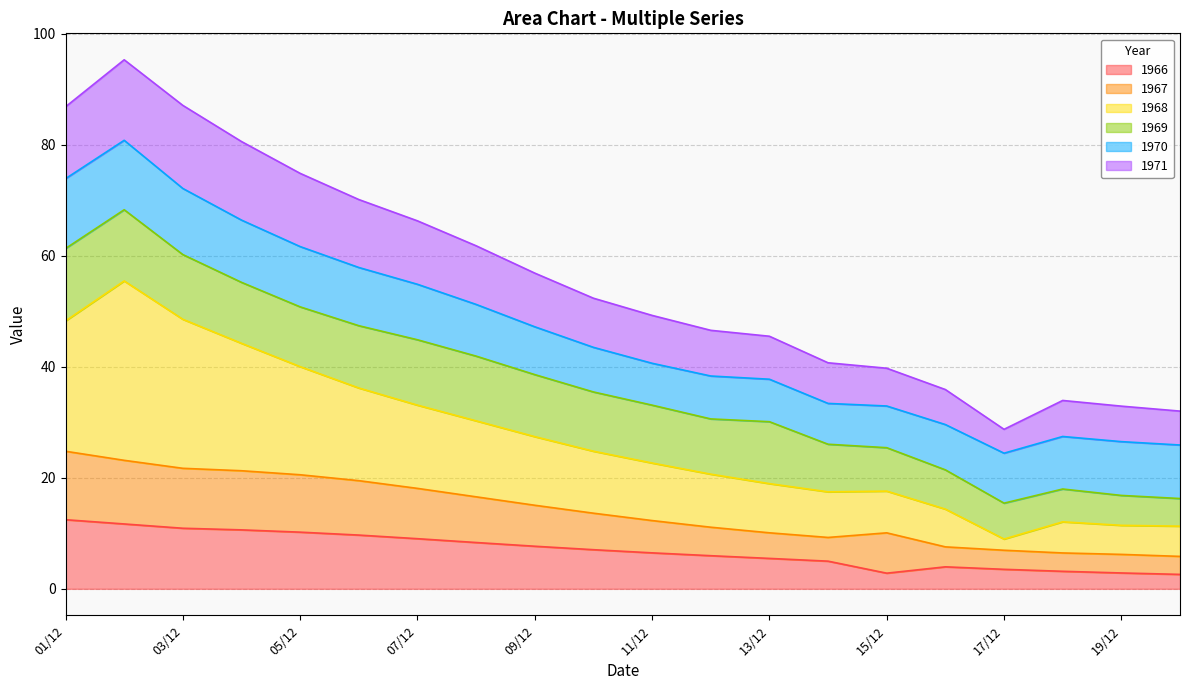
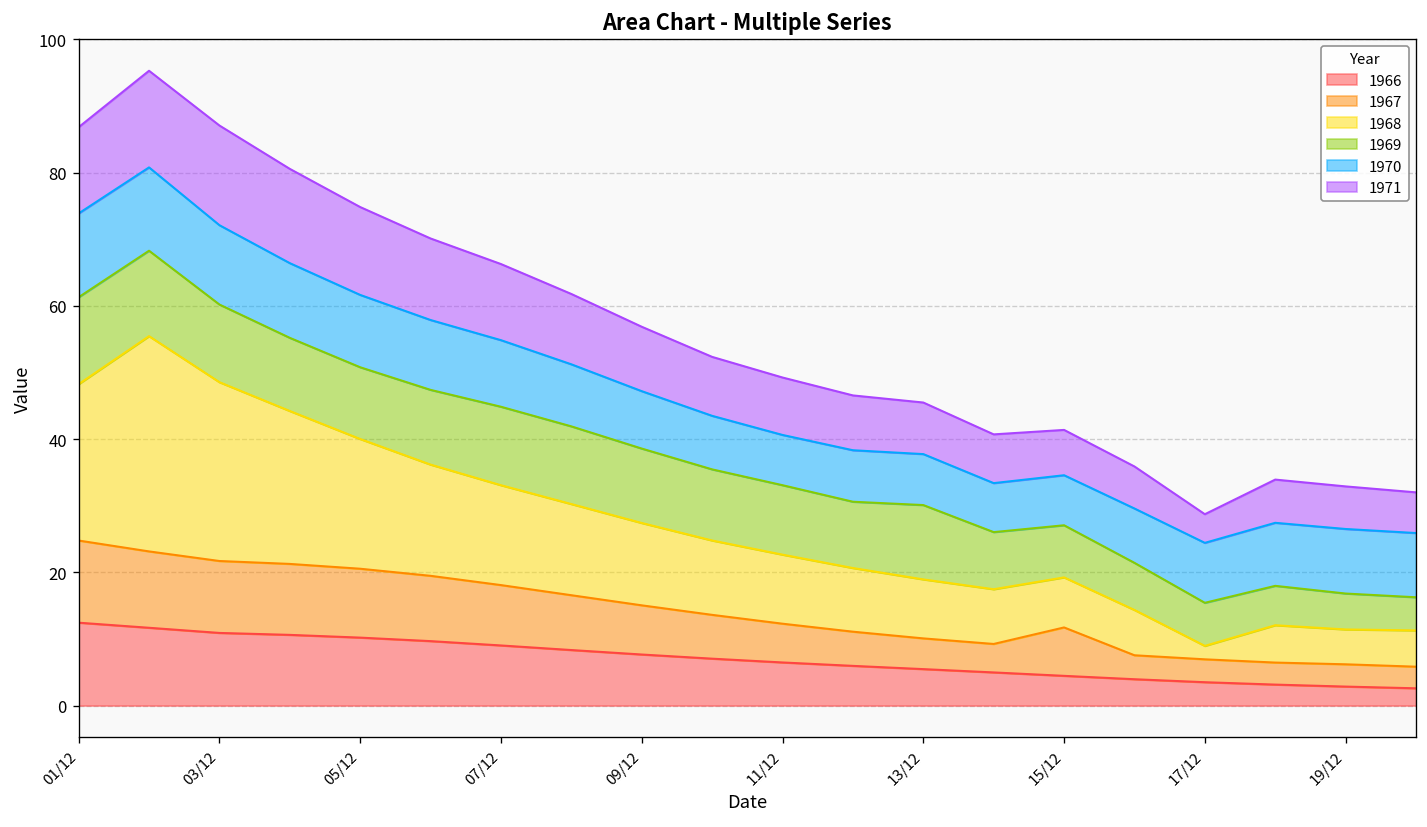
1966, 15/12: 3 -> 4
